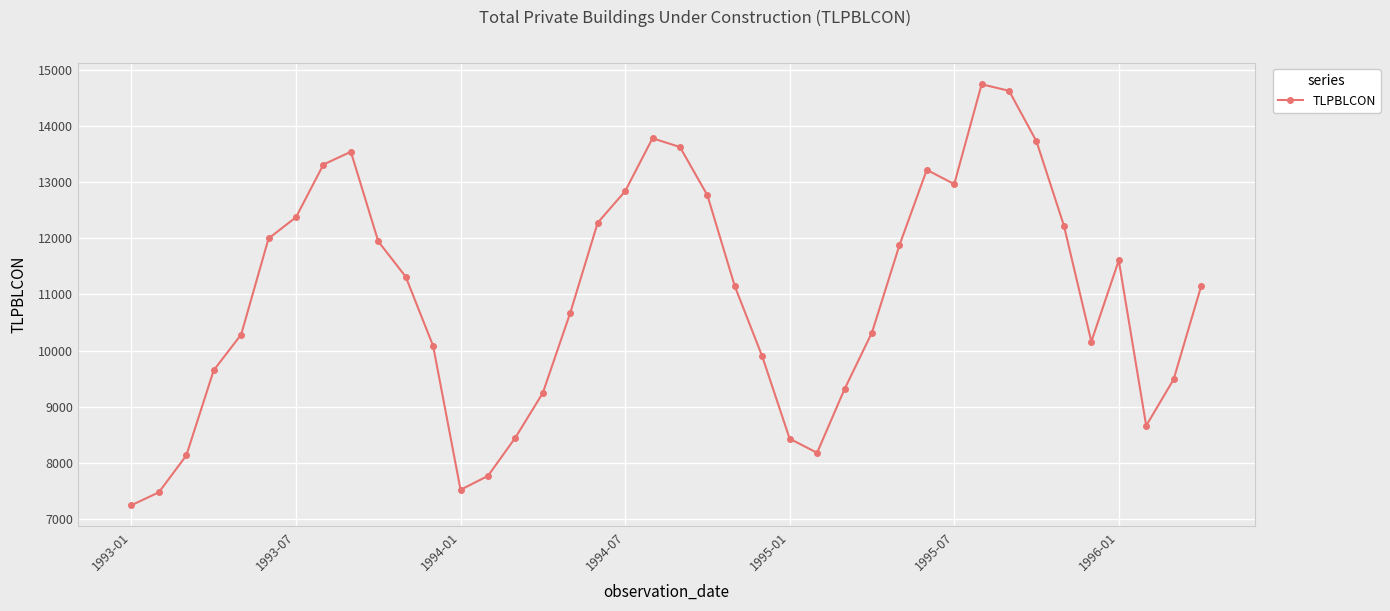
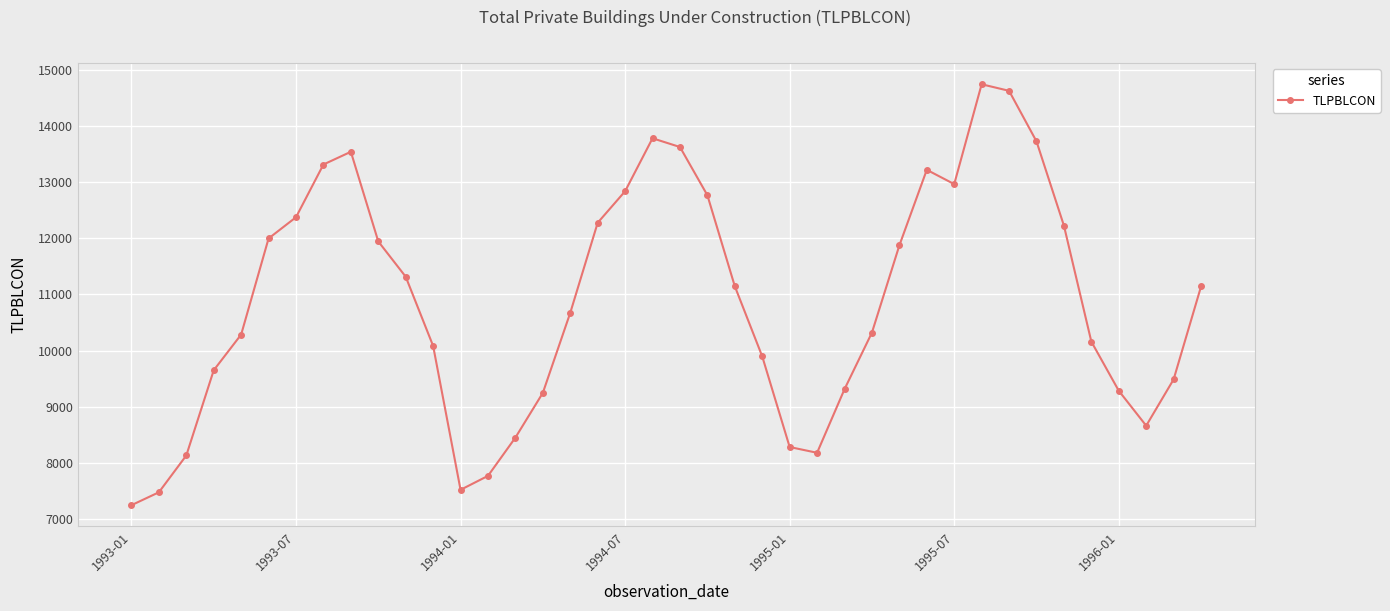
1995-01: 8400 -> 8300
1996-01: 11600 -> 9300
